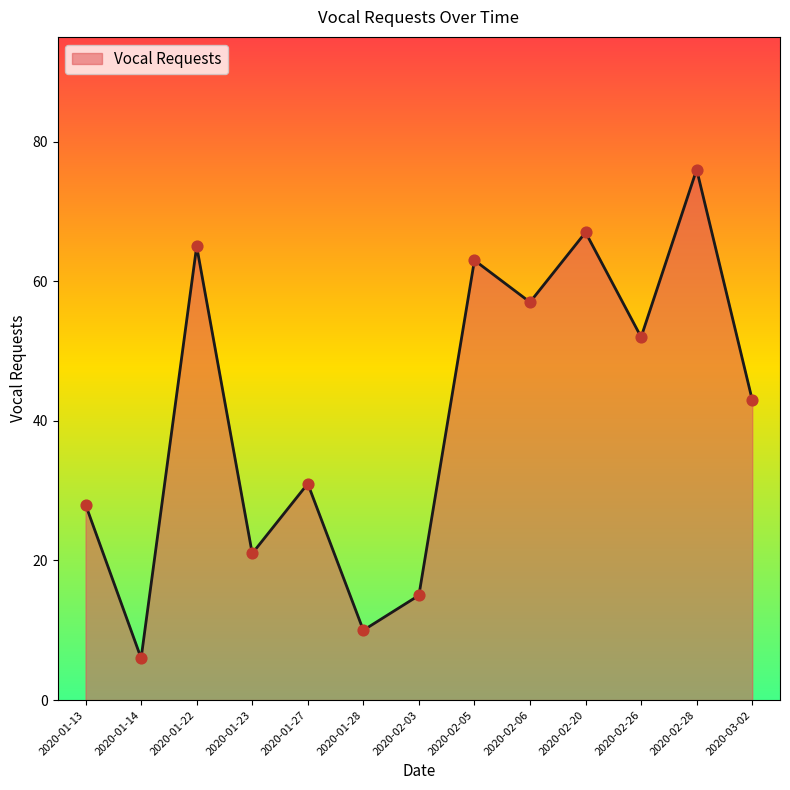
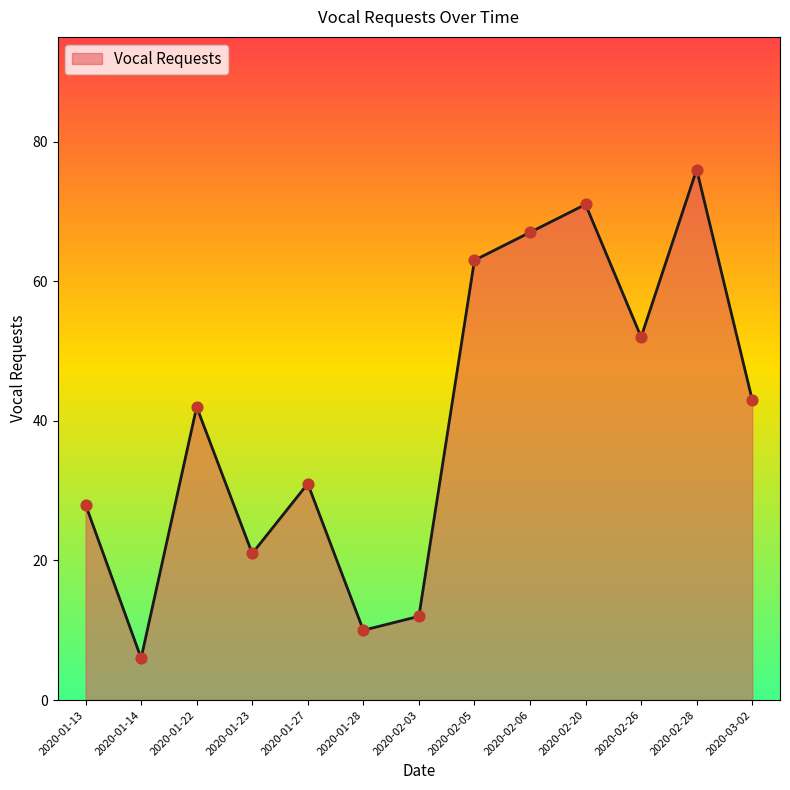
2020-01-22: 65 -> 42
2020-02-03: 15 -> 12
2020-02-06: 57 -> 67
2020-02-20: 67 -> 71
